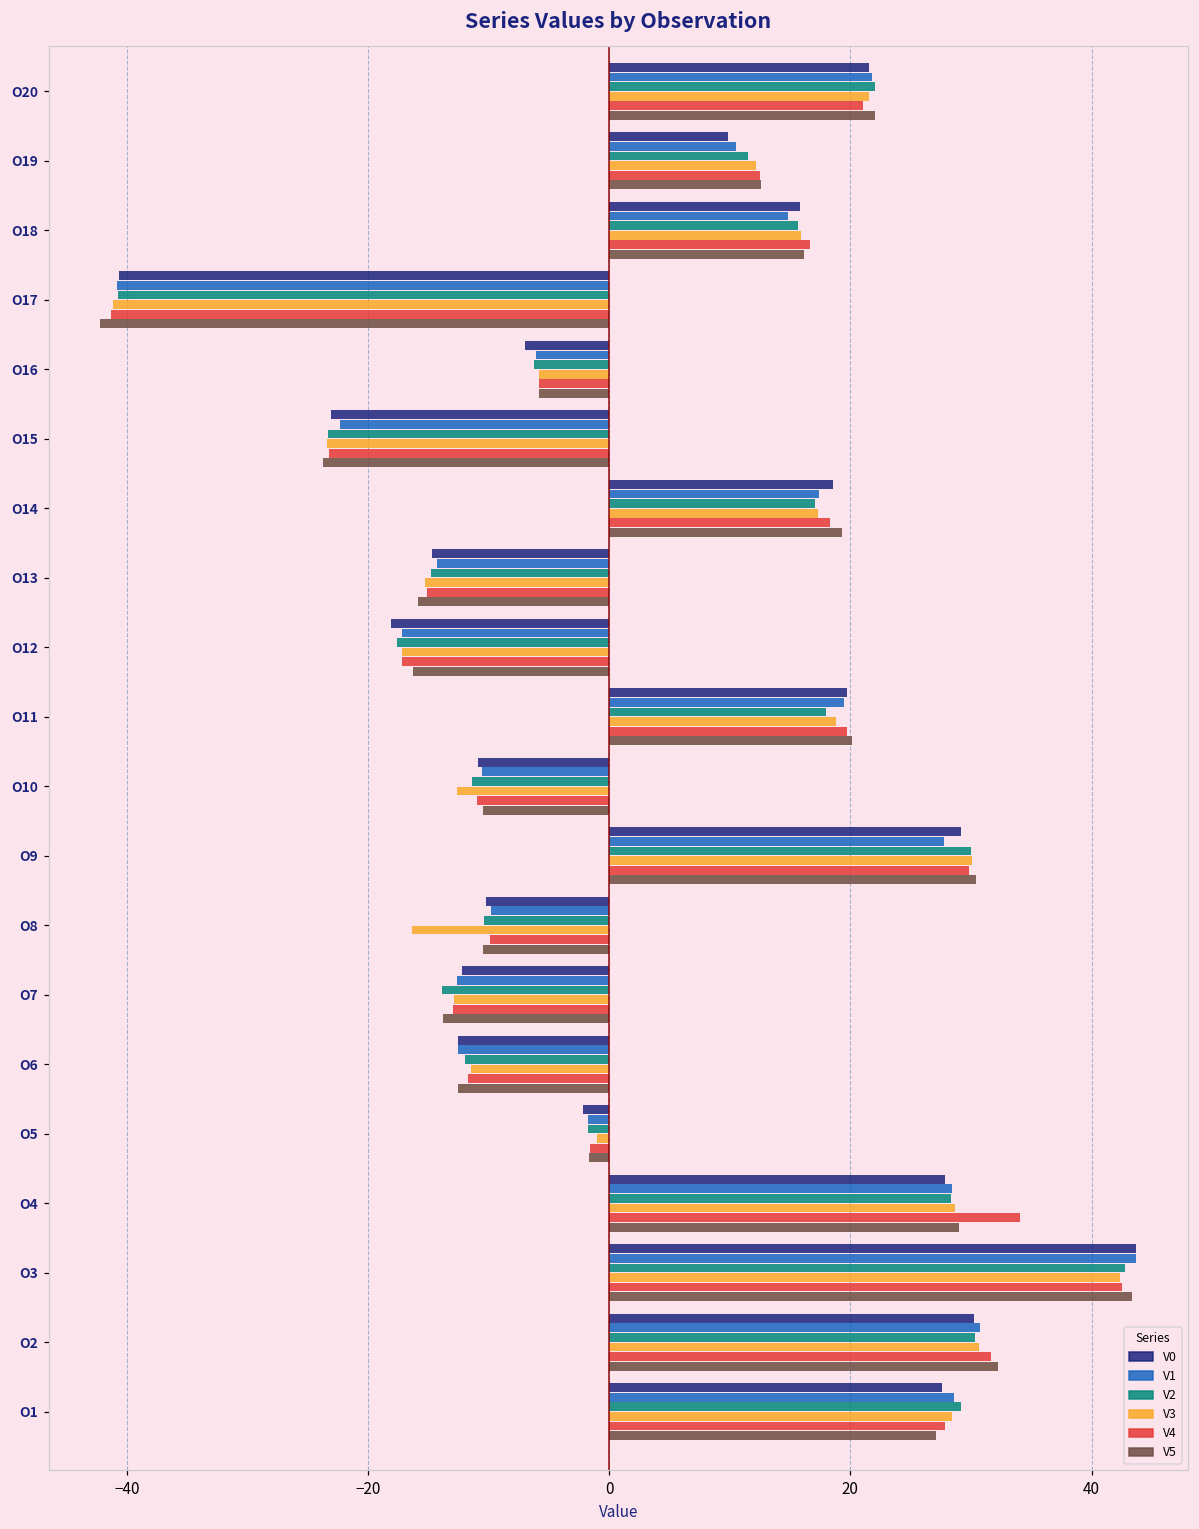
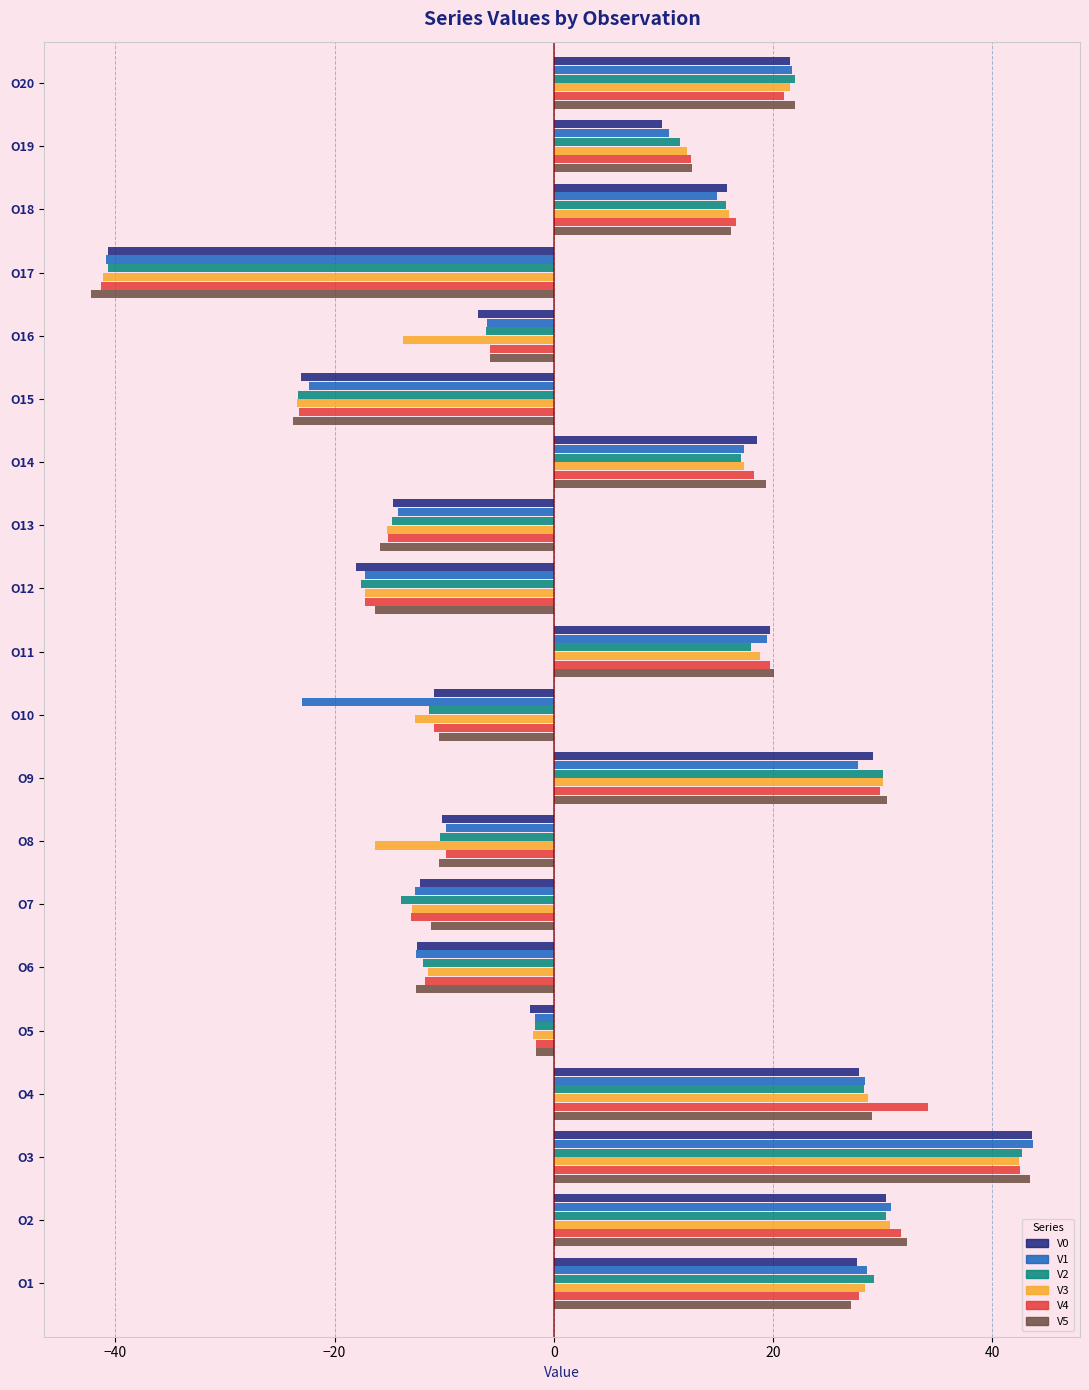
V3, O16: -5.8 -> -13.8
V1, O10: -10.6 -> -22.9
V5, O7: -13.8 -> -11.2
V3, O5: -1.0 -> -1.9
